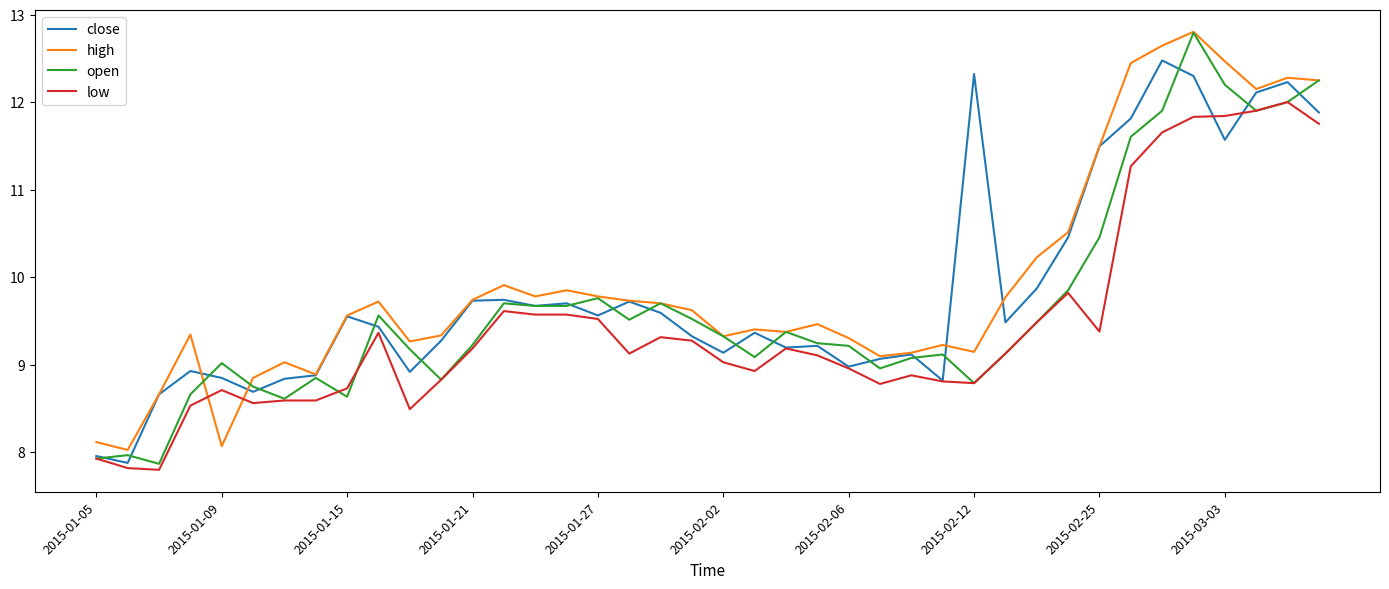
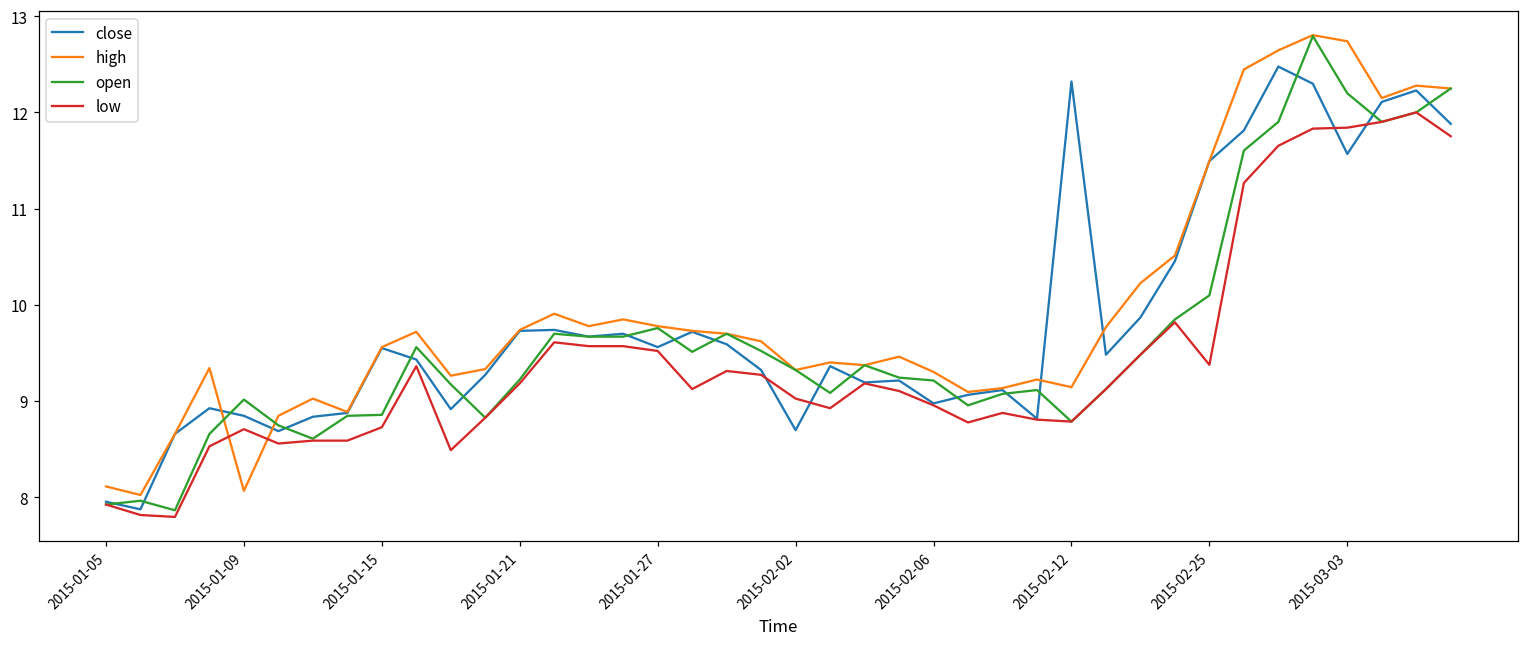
open, 2015-01-15: 8.6 -> 8.9
close, 2015-02-02: 9.1 -> 8.7
open, 2015-02-25: 10.5 -> 10.1
high, 2015-03-03: 12.5 -> 12.7
